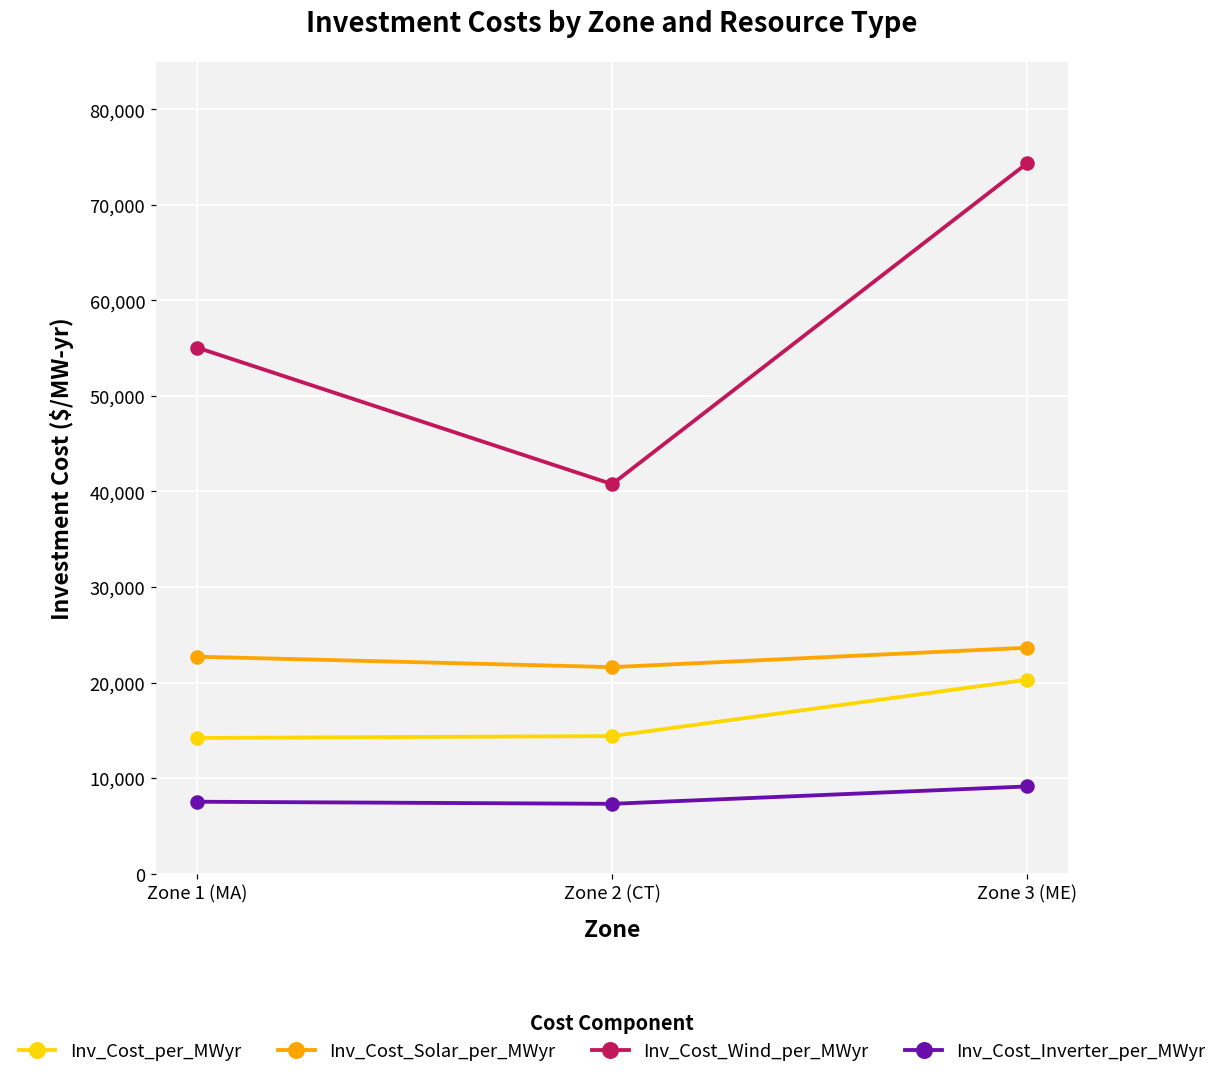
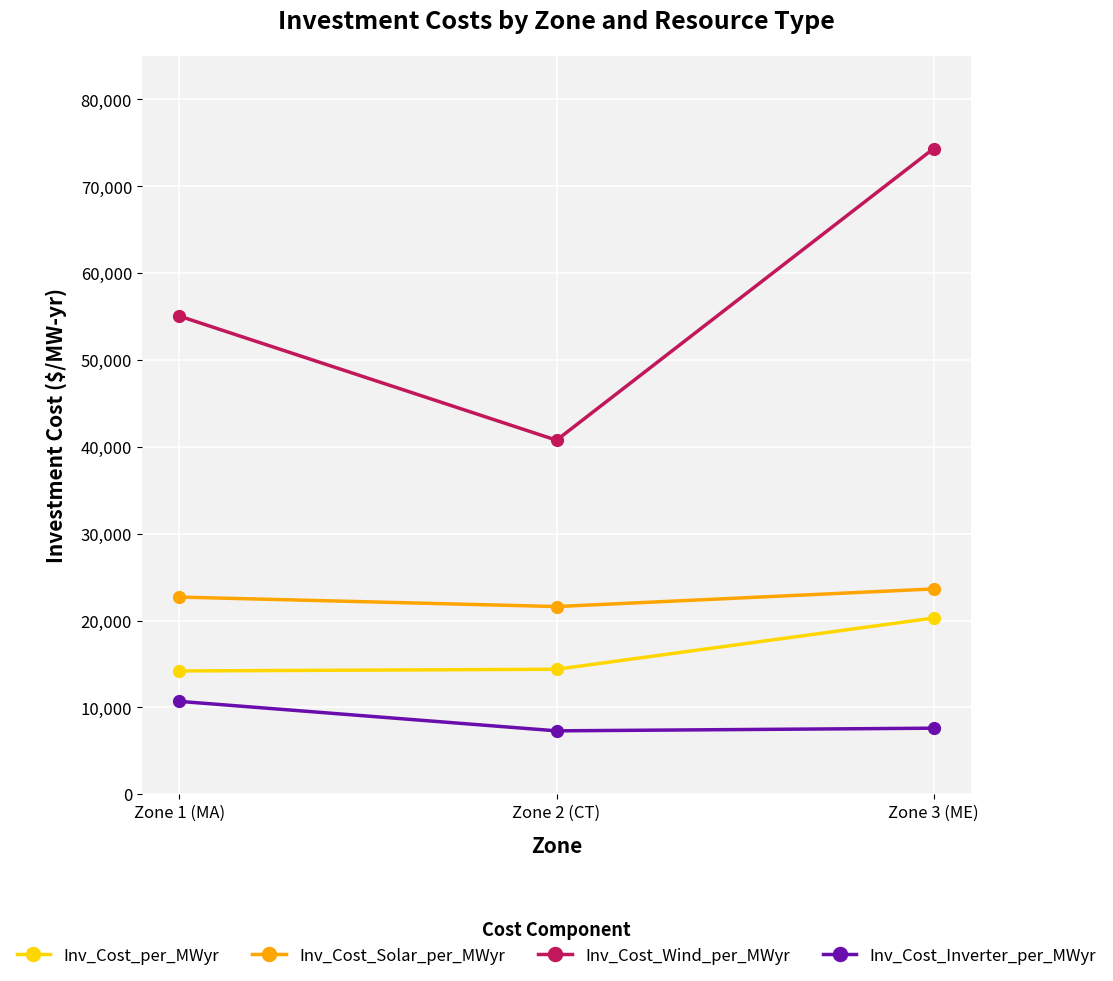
Inv_Cost_Inverter_per_MWyr, Zone 1 (MA): 8,000 -> 11,000
Inv_Cost_Inverter_per_MWyr, Zone 3 (ME): 9,000 -> 8,000
